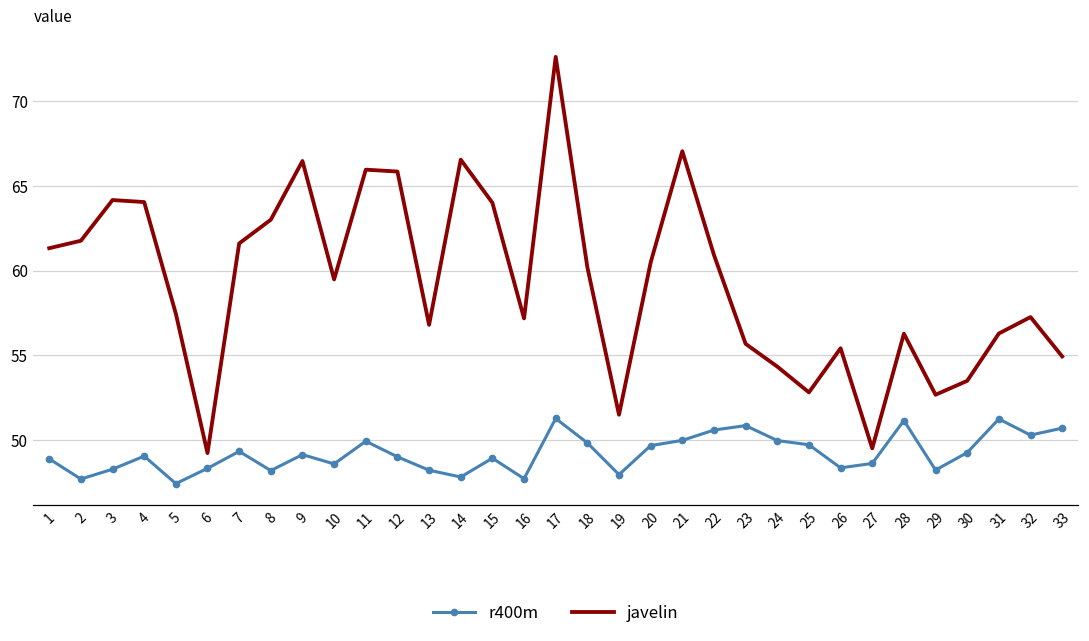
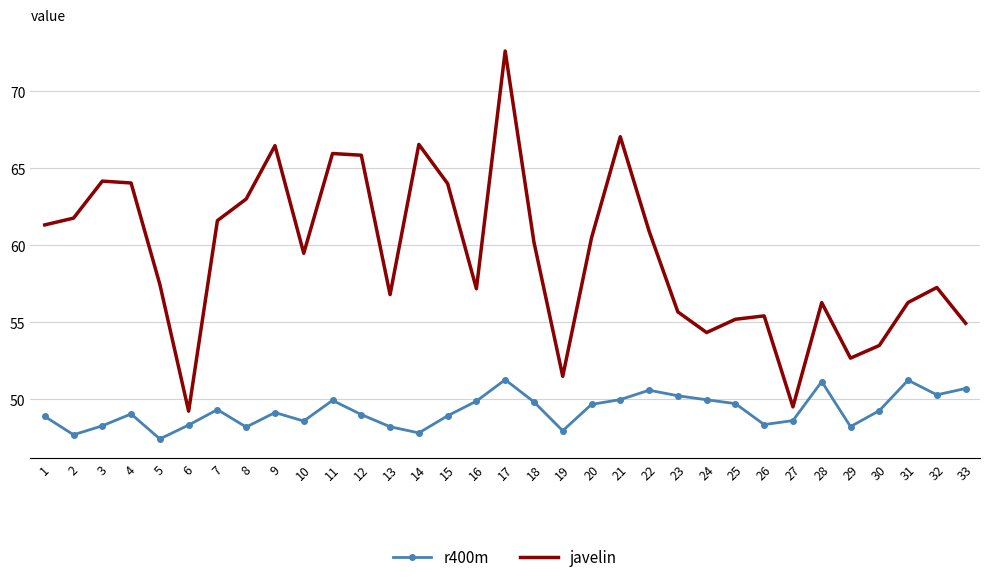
r400m, 16: 47.7 -> 49.9
r400m, 23: 50.9 -> 50.2
javelin, 25: 52.8 -> 55.2
